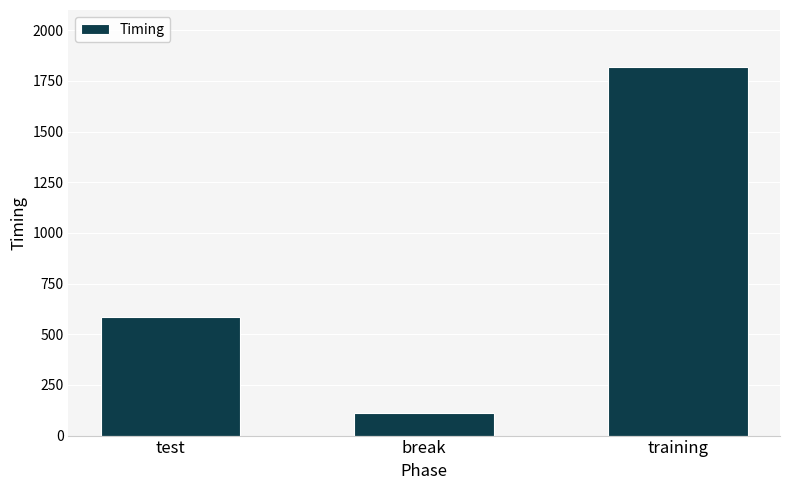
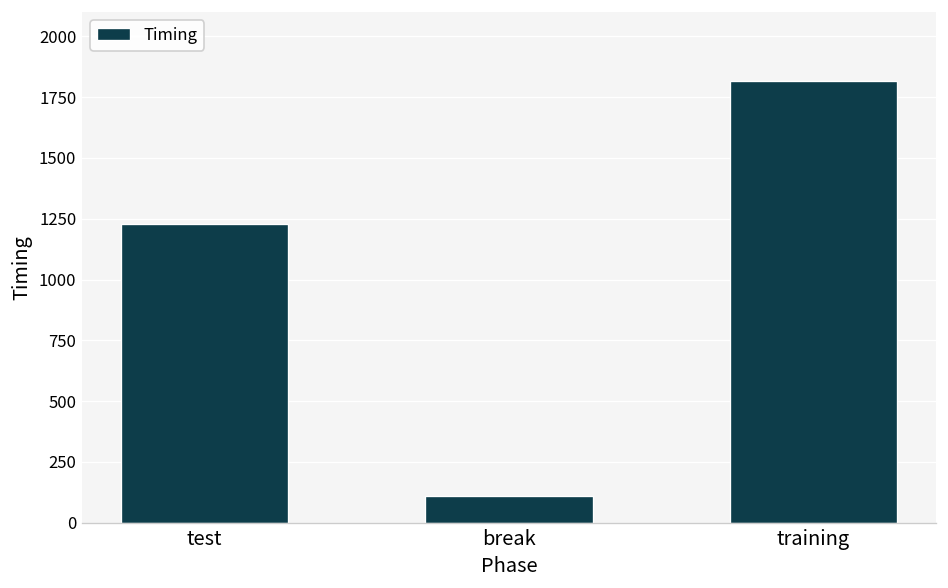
test: 590 -> 1230
